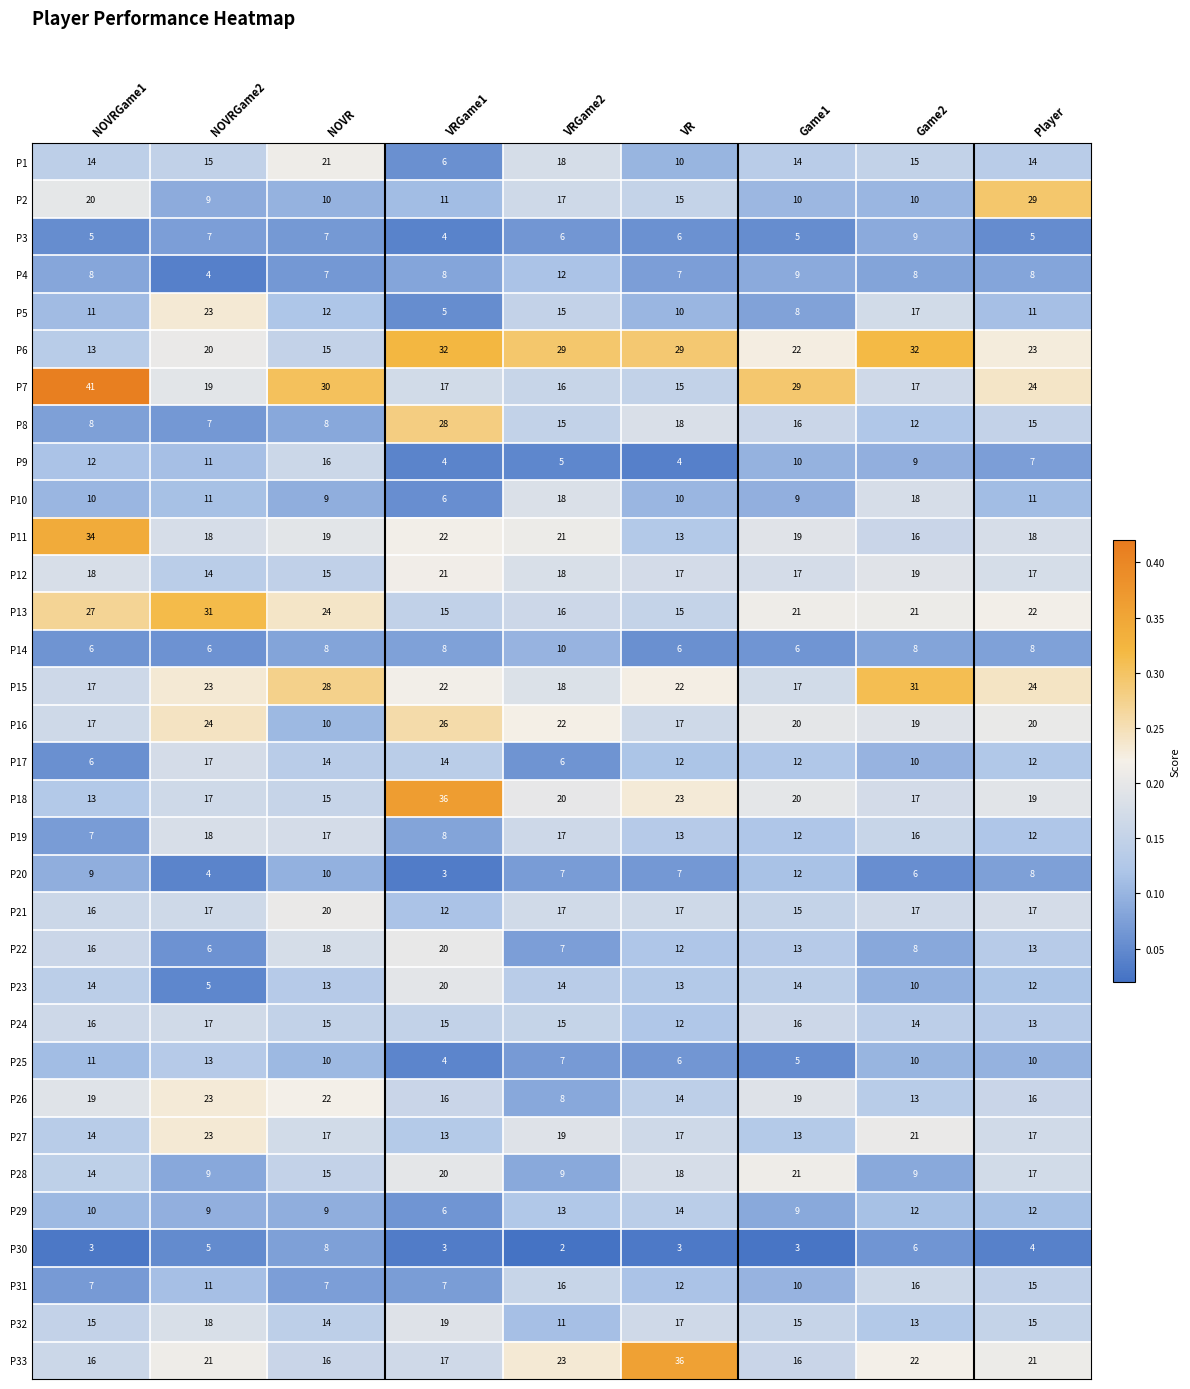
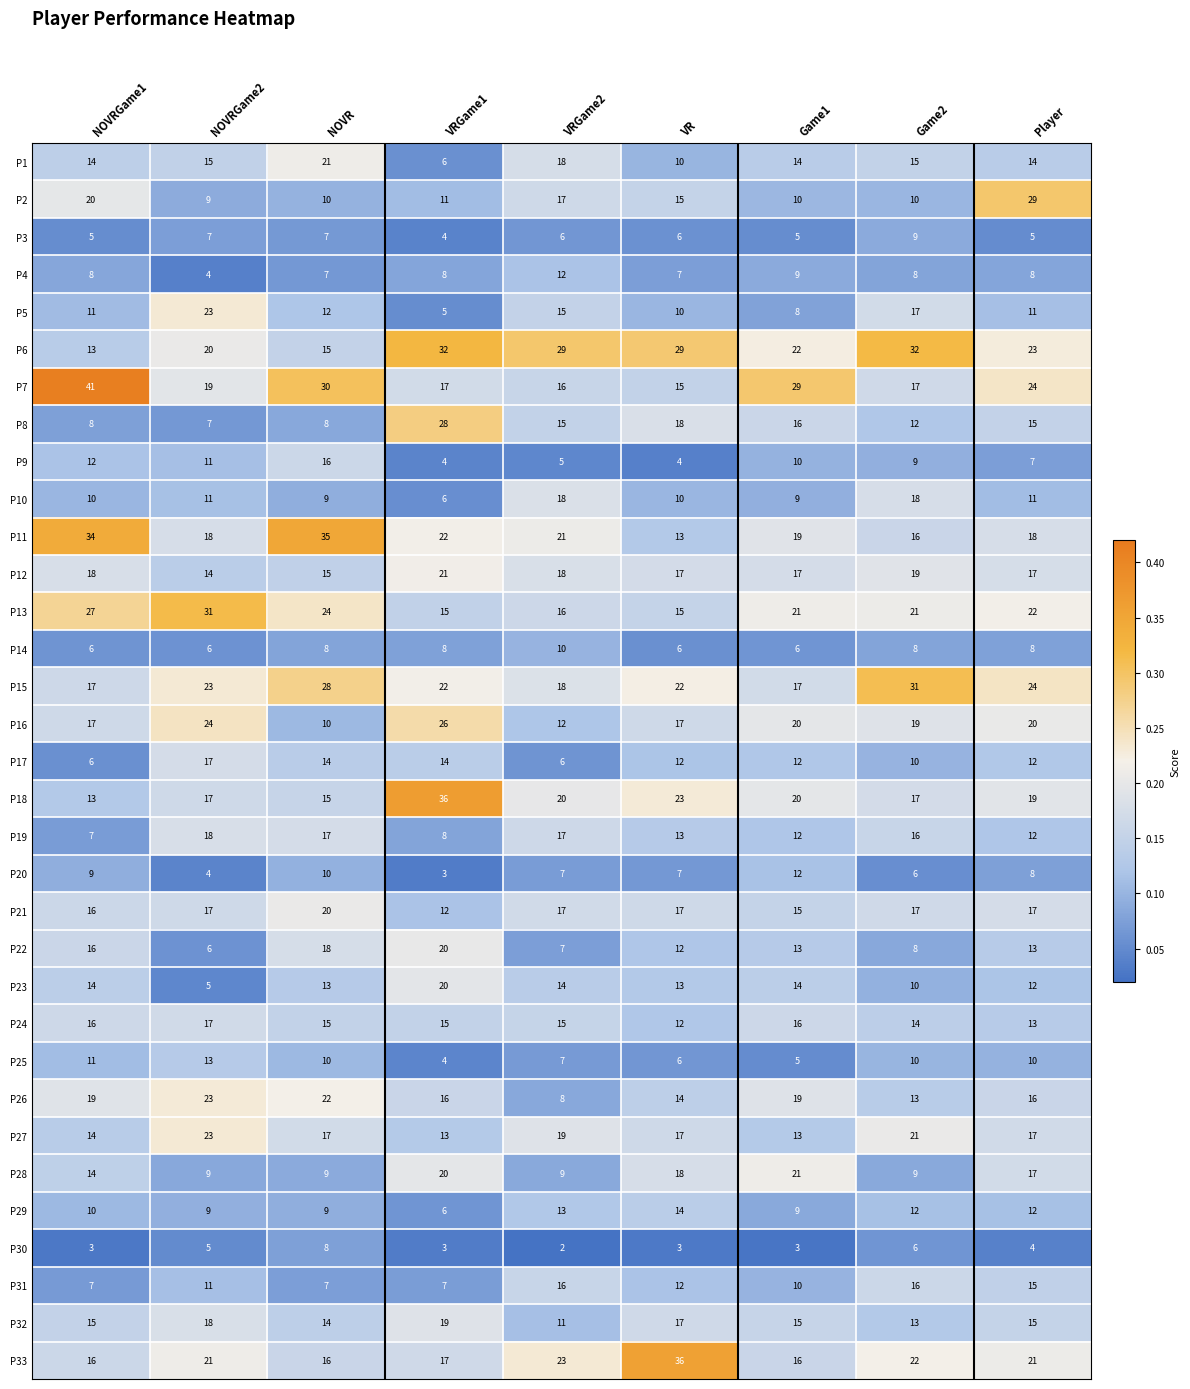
P11, NOVR: 19 -> 35
P16, VRGame2: 22 -> 12
P28, NOVR: 15 -> 9
